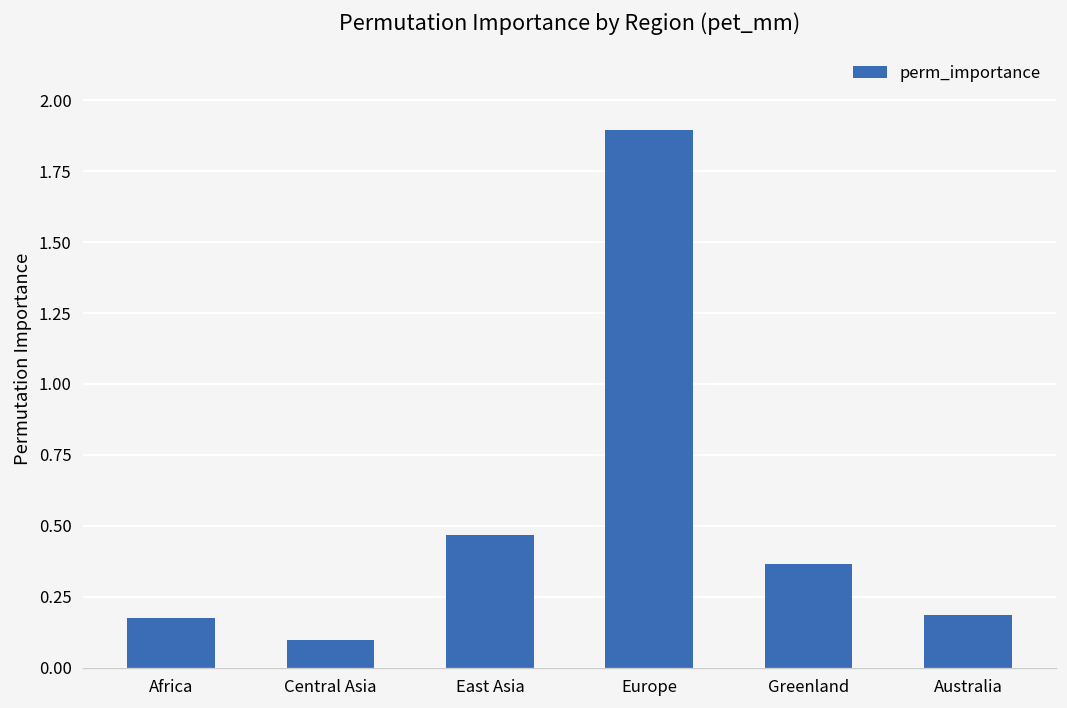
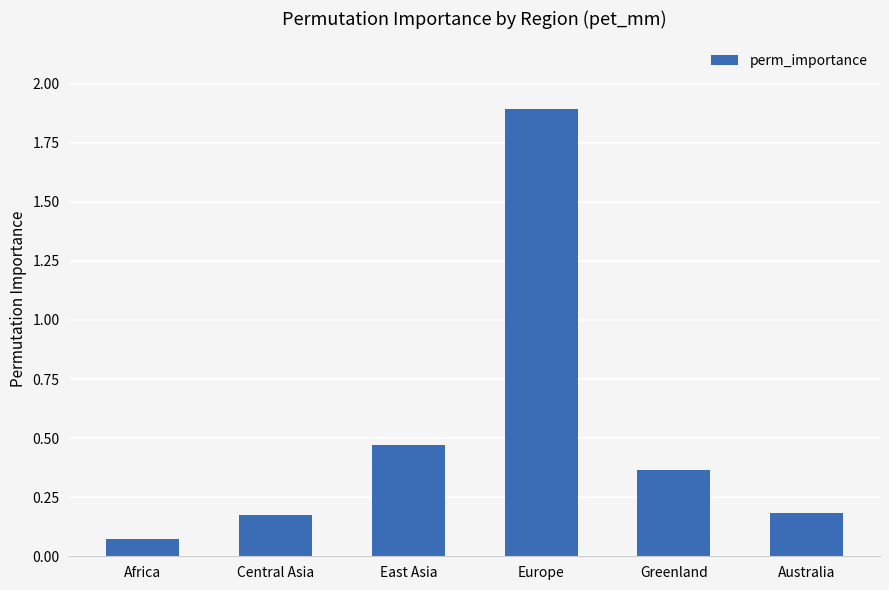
Africa: 0.17 -> 0.08
Central Asia: 0.10 -> 0.17
